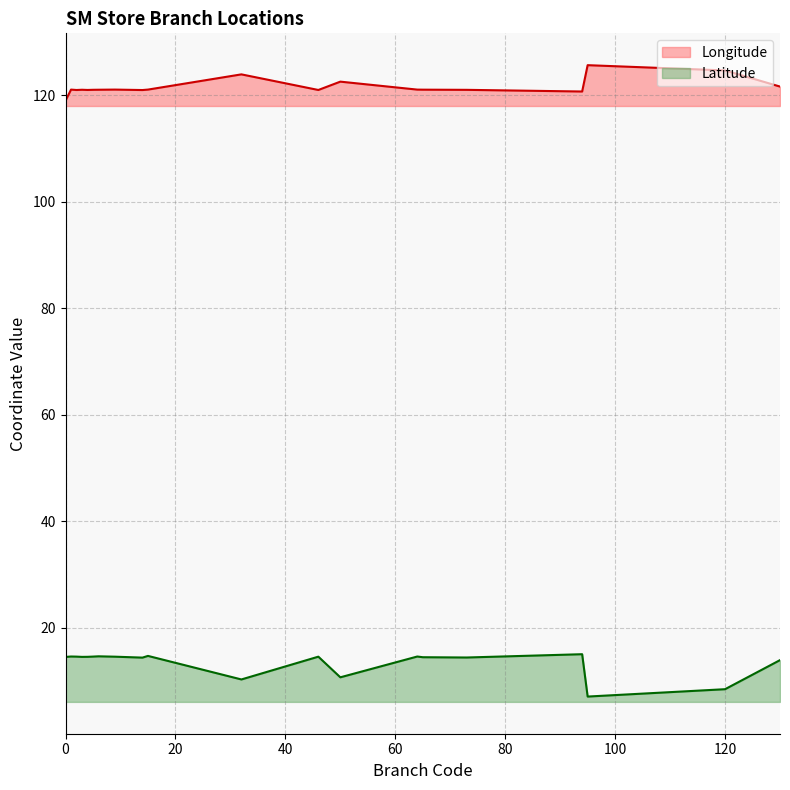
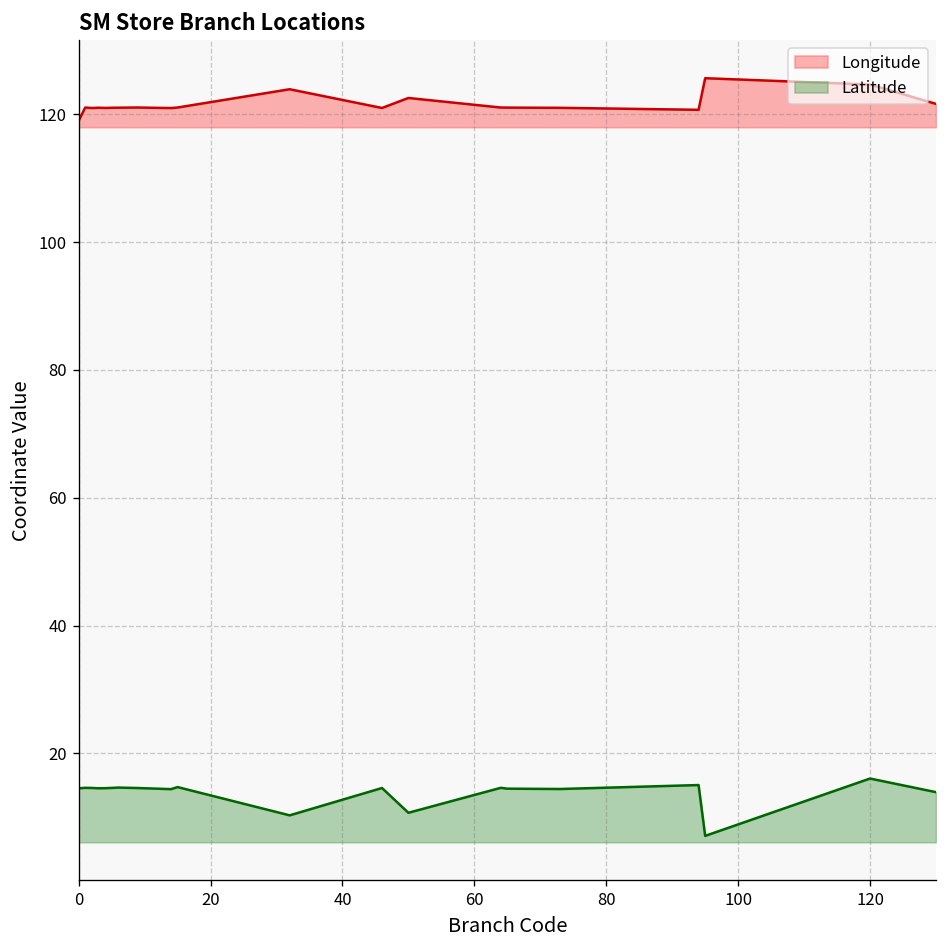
Latitude, 120: 8 -> 16
